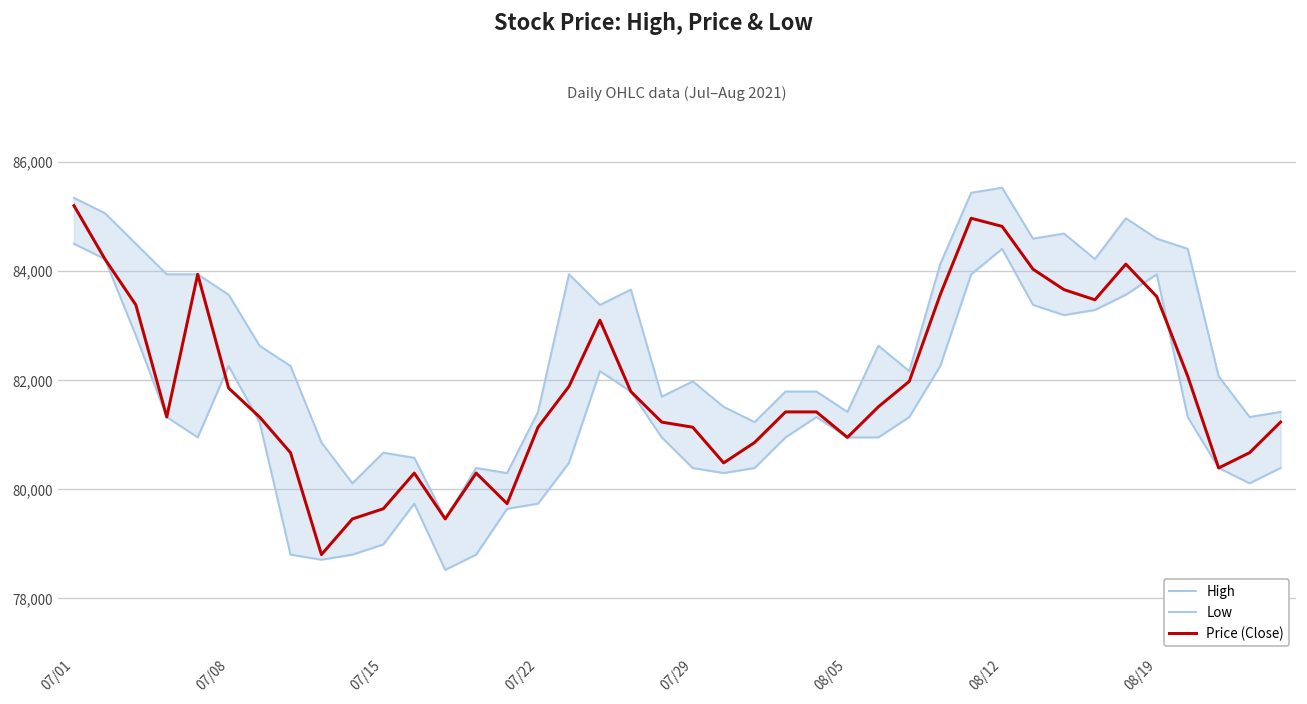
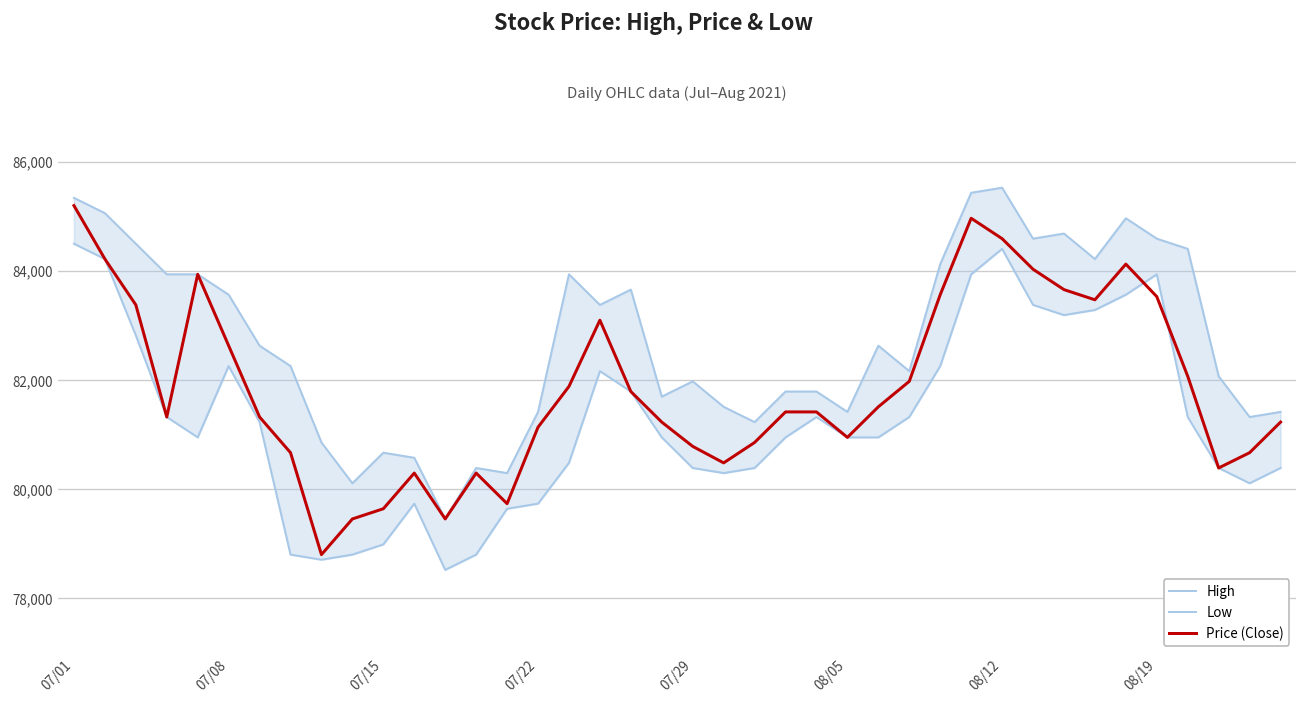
Price (Close), 07/08: 81,900 -> 82,600
Price (Close), 07/29: 81,100 -> 80,800
Price (Close), 08/12: 84,800 -> 84,600
